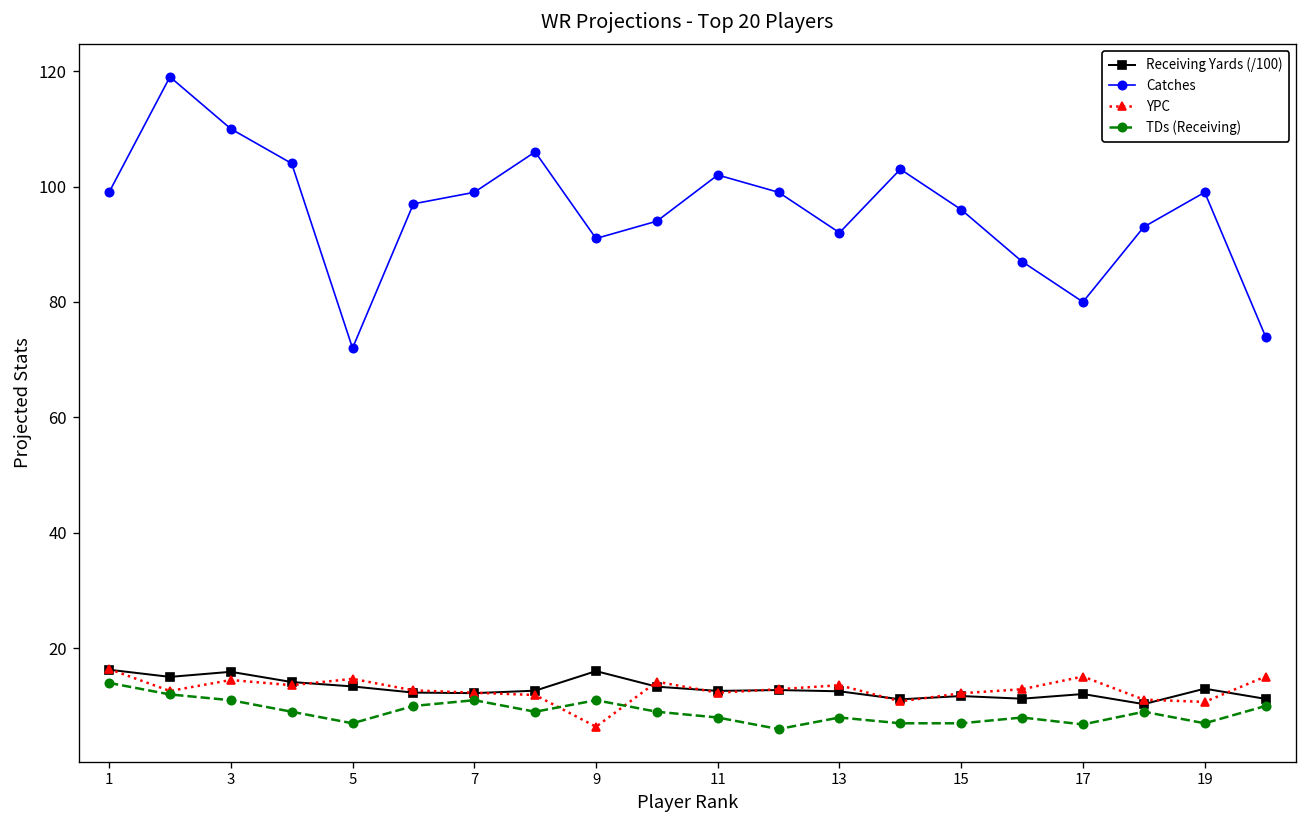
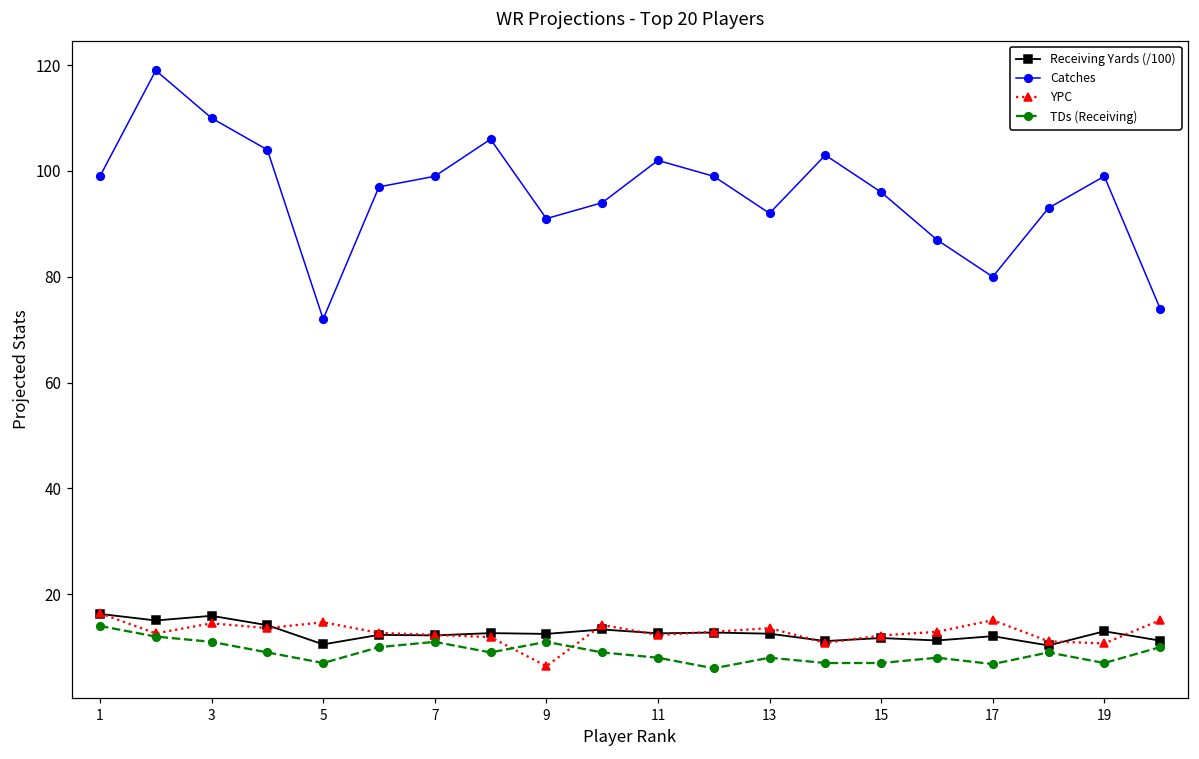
Receiving Yards (/100), 5: 13 -> 11
Receiving Yards (/100), 9: 16 -> 13
